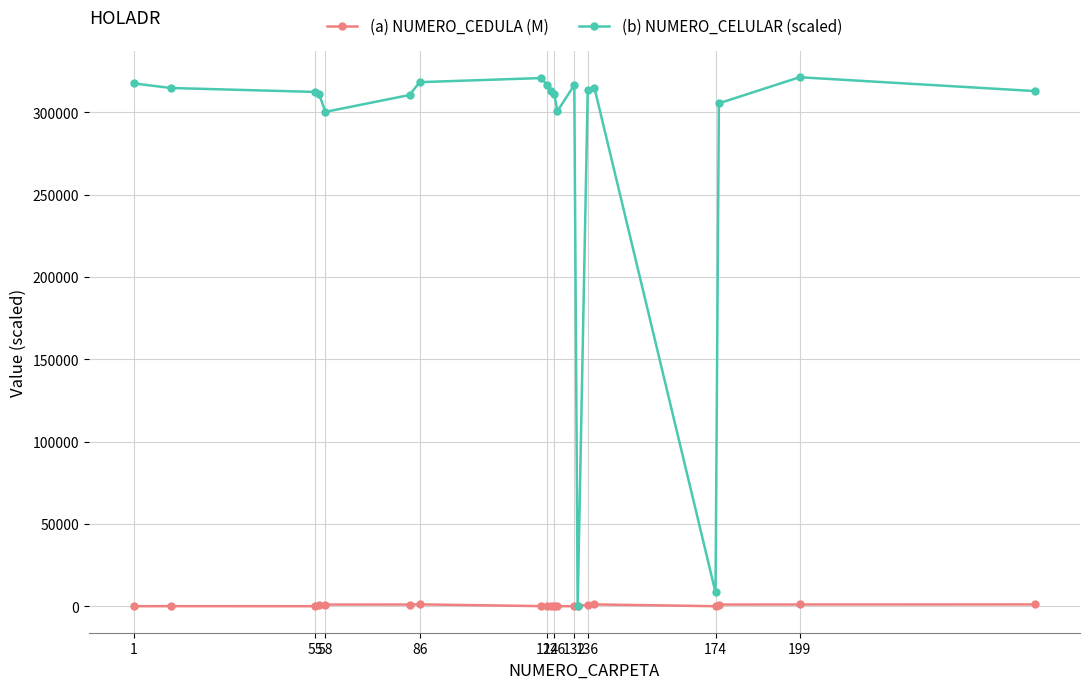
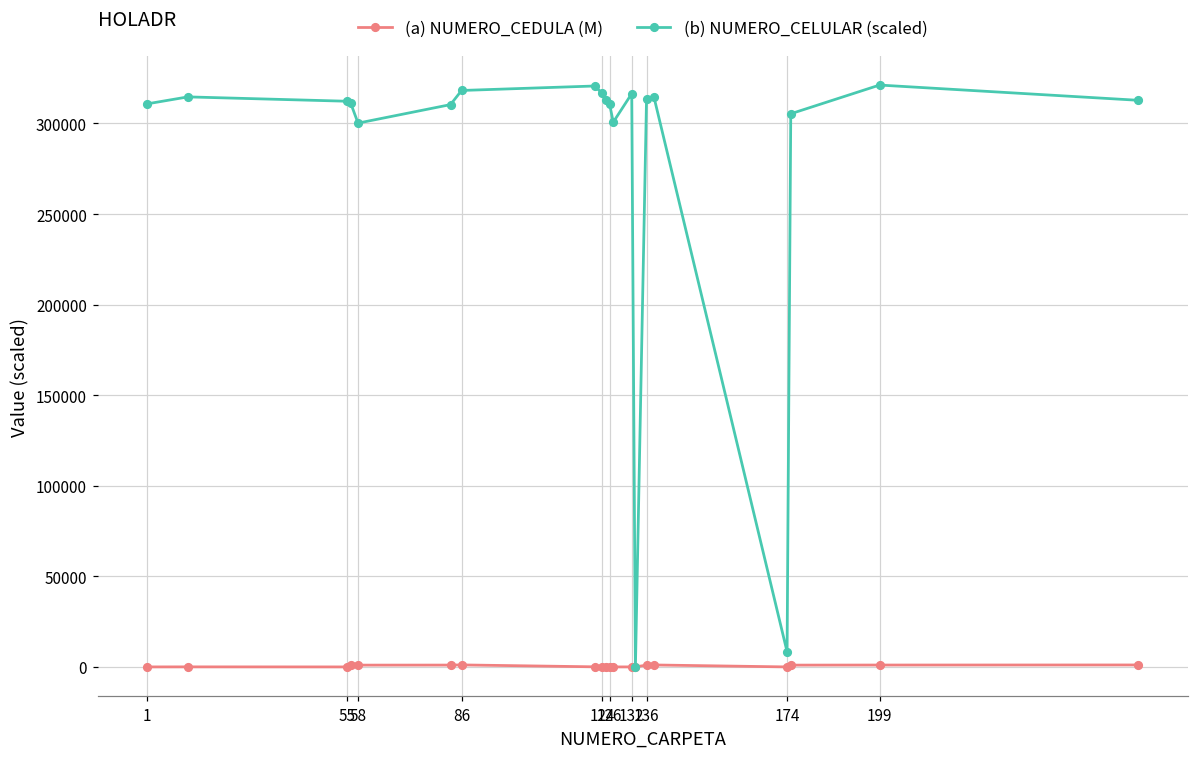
(b) NUMERO_CELULAR (scaled), 1: 317000 -> 311000
